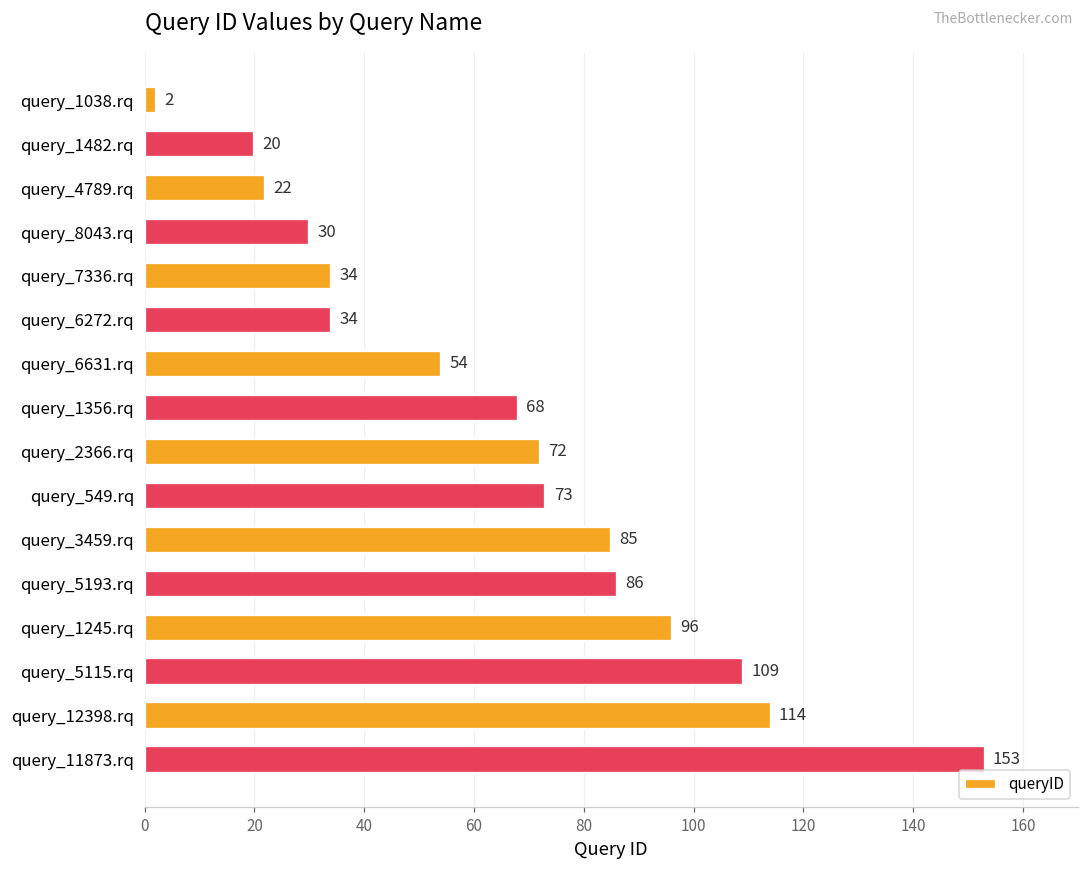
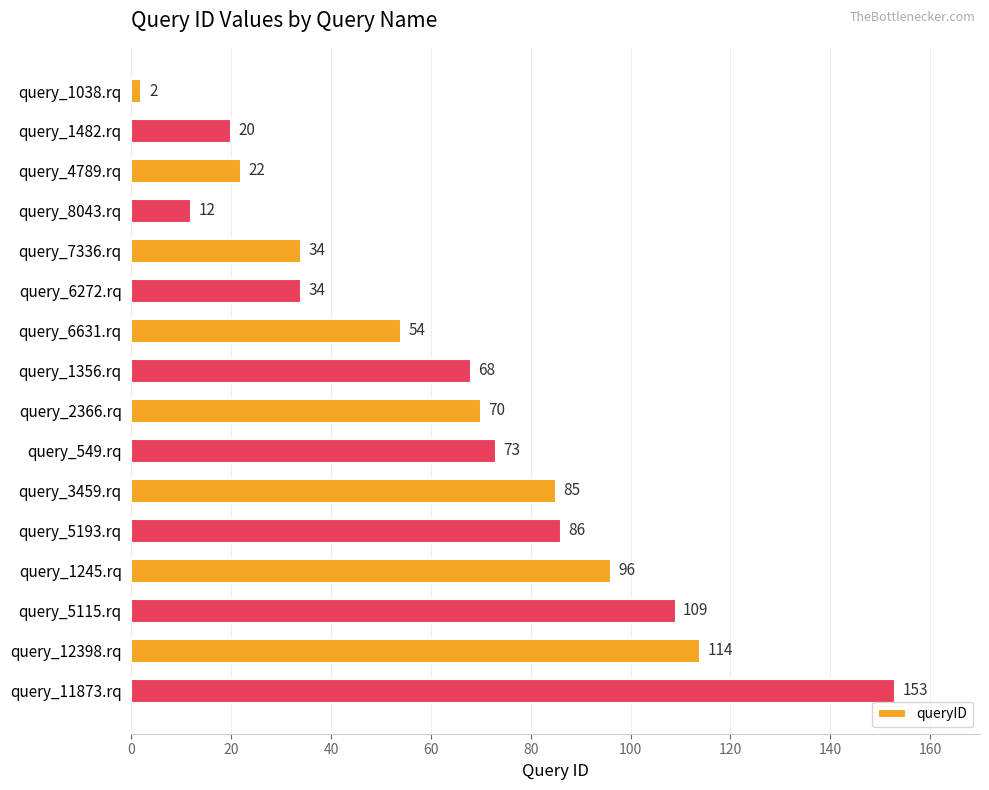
query_8043.rq: 30 -> 12
query_2366.rq: 72 -> 70
